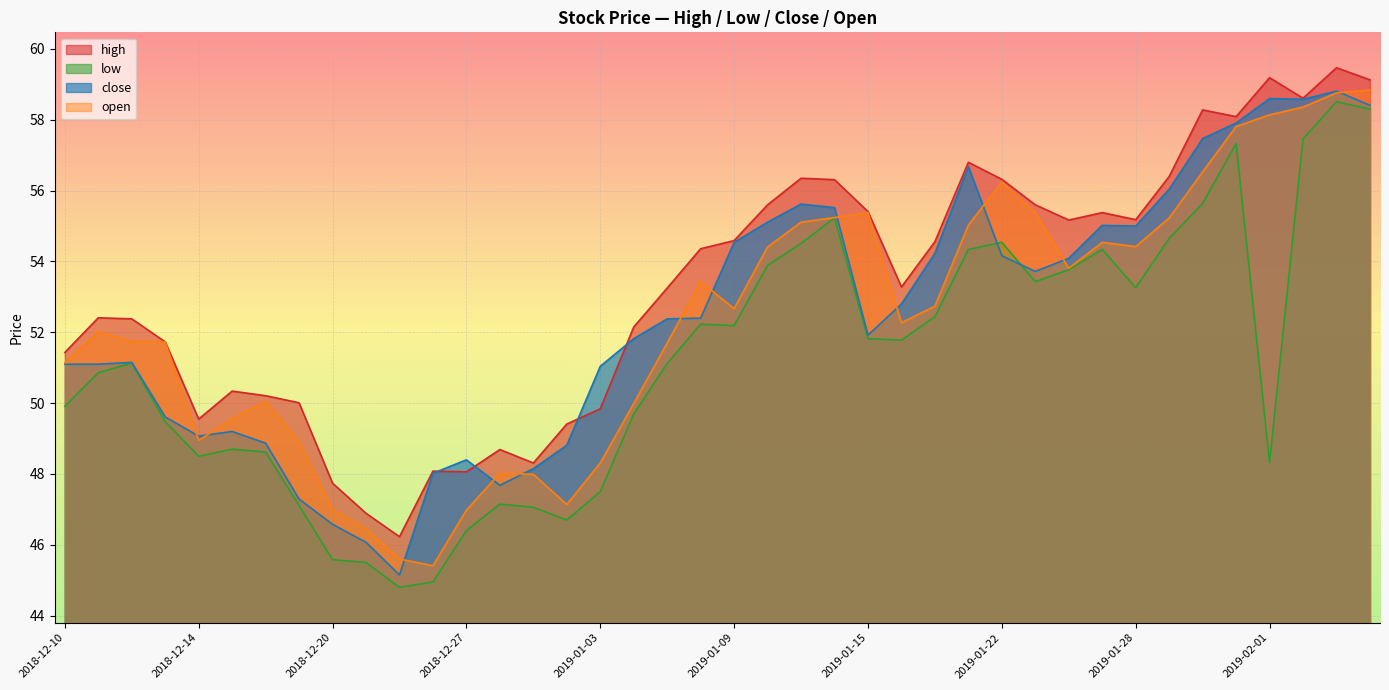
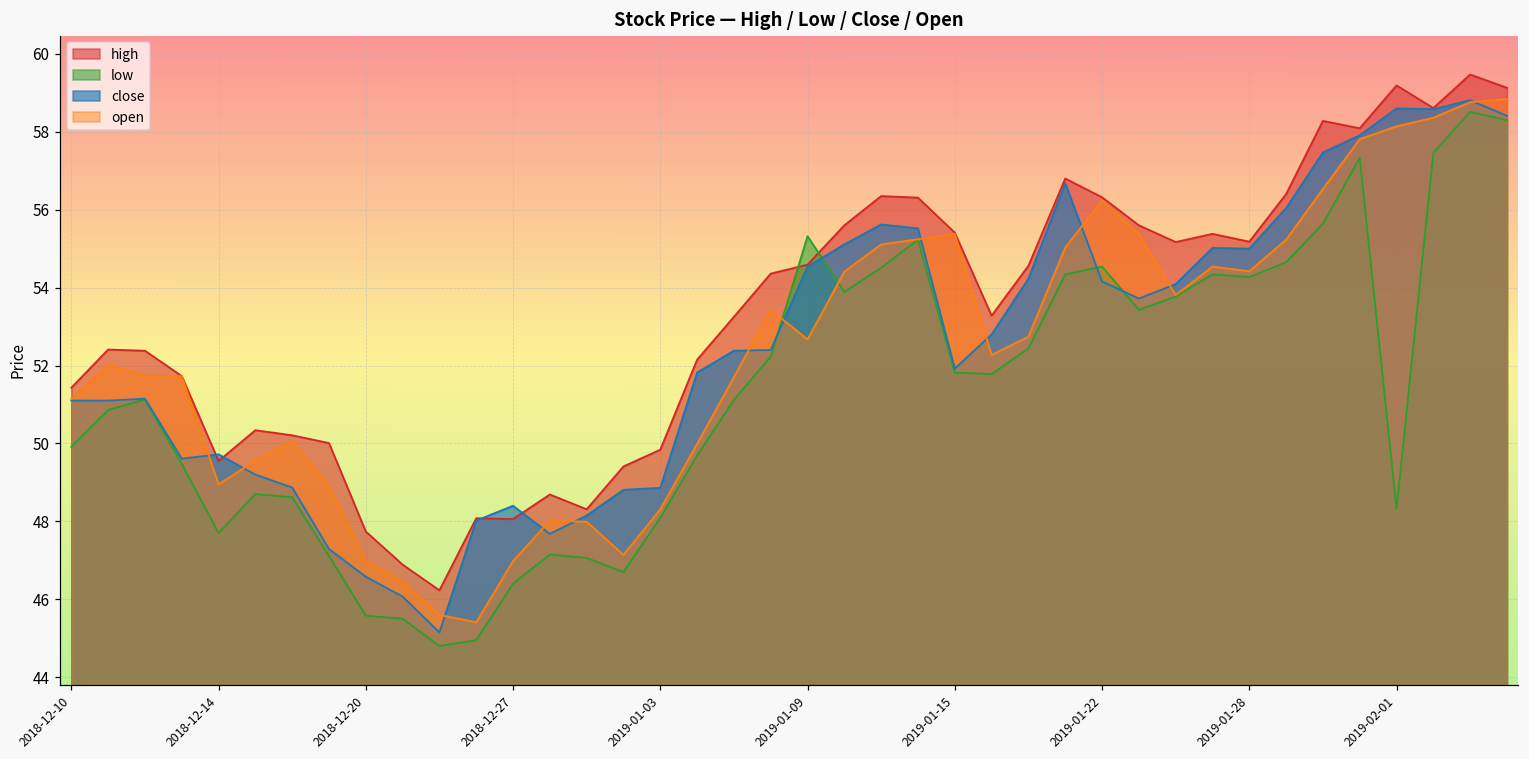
low, 2018-12-14: 48.5 -> 47.7
close, 2018-12-14: 49.1 -> 49.7
low, 2019-01-03: 47.5 -> 48.1
close, 2019-01-03: 51.0 -> 48.9
low, 2019-01-09: 52.2 -> 55.3
low, 2019-01-28: 53.3 -> 54.3
